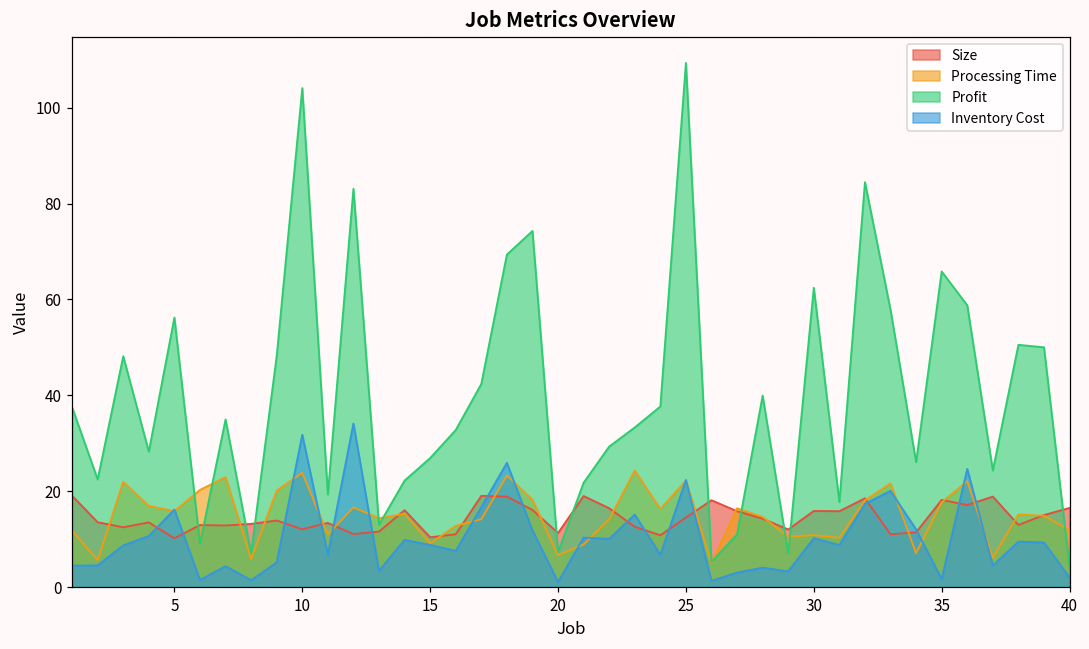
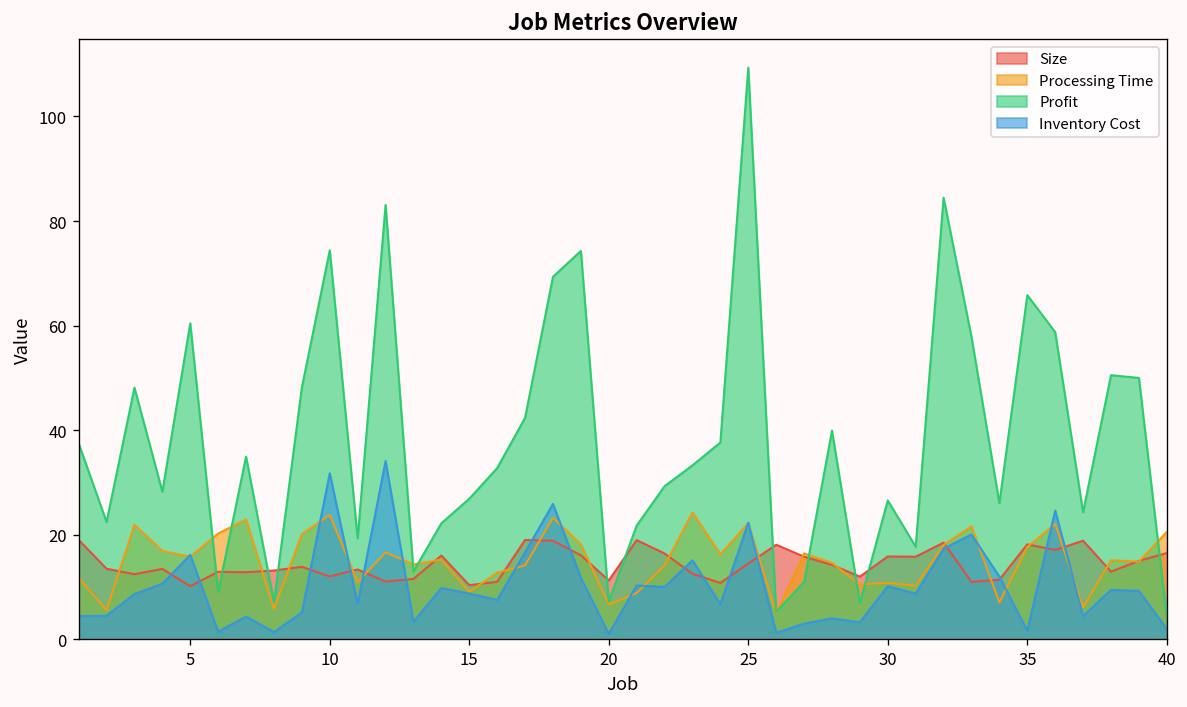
Profit, 5: 56 -> 60
Profit, 10: 104 -> 74
Profit, 30: 62 -> 27
Processing Time, 40: 12 -> 21
